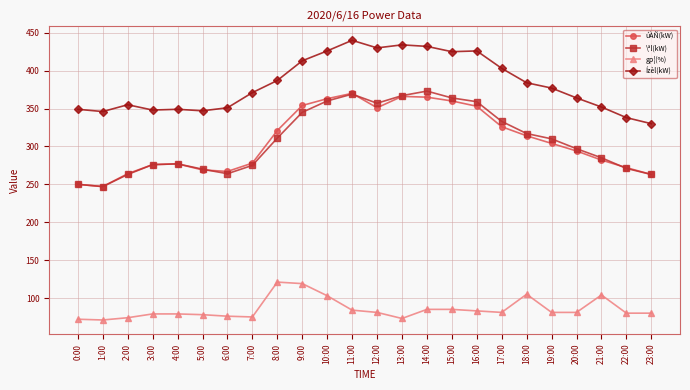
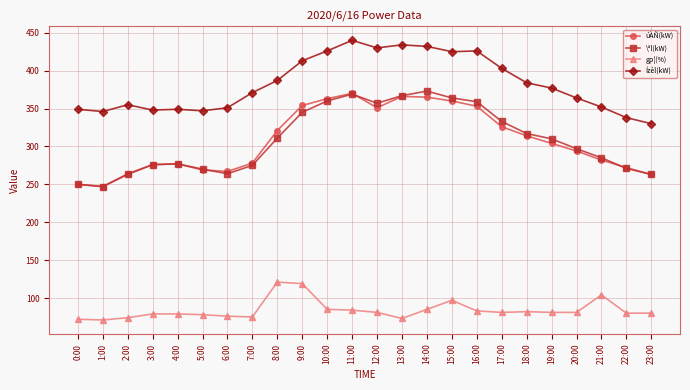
gp¦(%), 10:00: 100 -> 90
gp¦(%), 15:00: 90 -> 100
gp¦(%), 18:00: 110 -> 80
